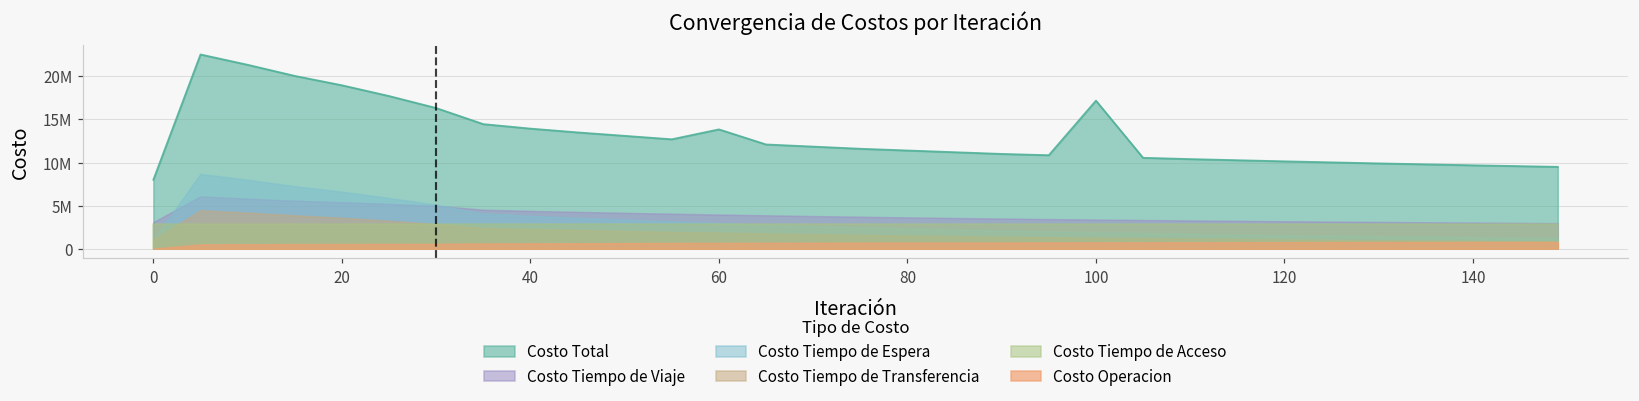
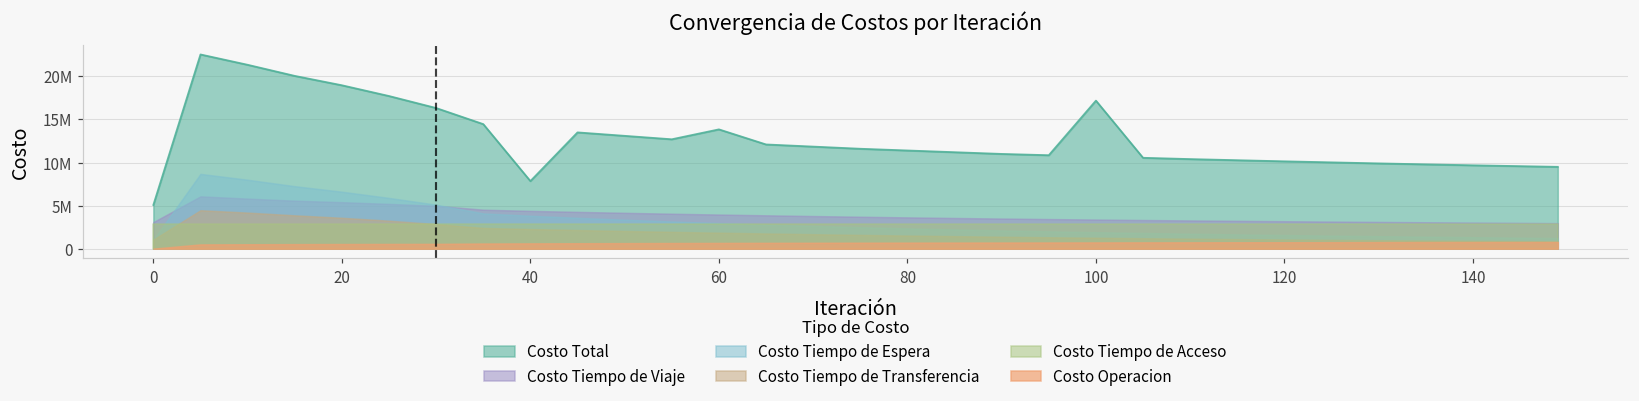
Costo Total, 0: 8000000 -> 5000000
Costo Total, 40: 14000000 -> 8000000
